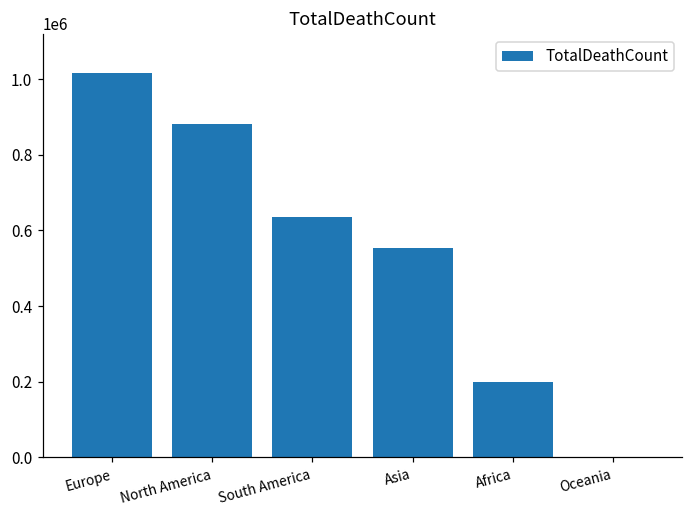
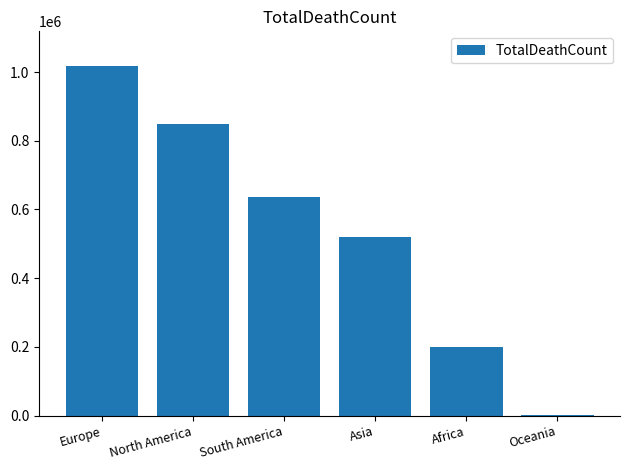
North America: 880000 -> 850000
Asia: 550000 -> 520000
